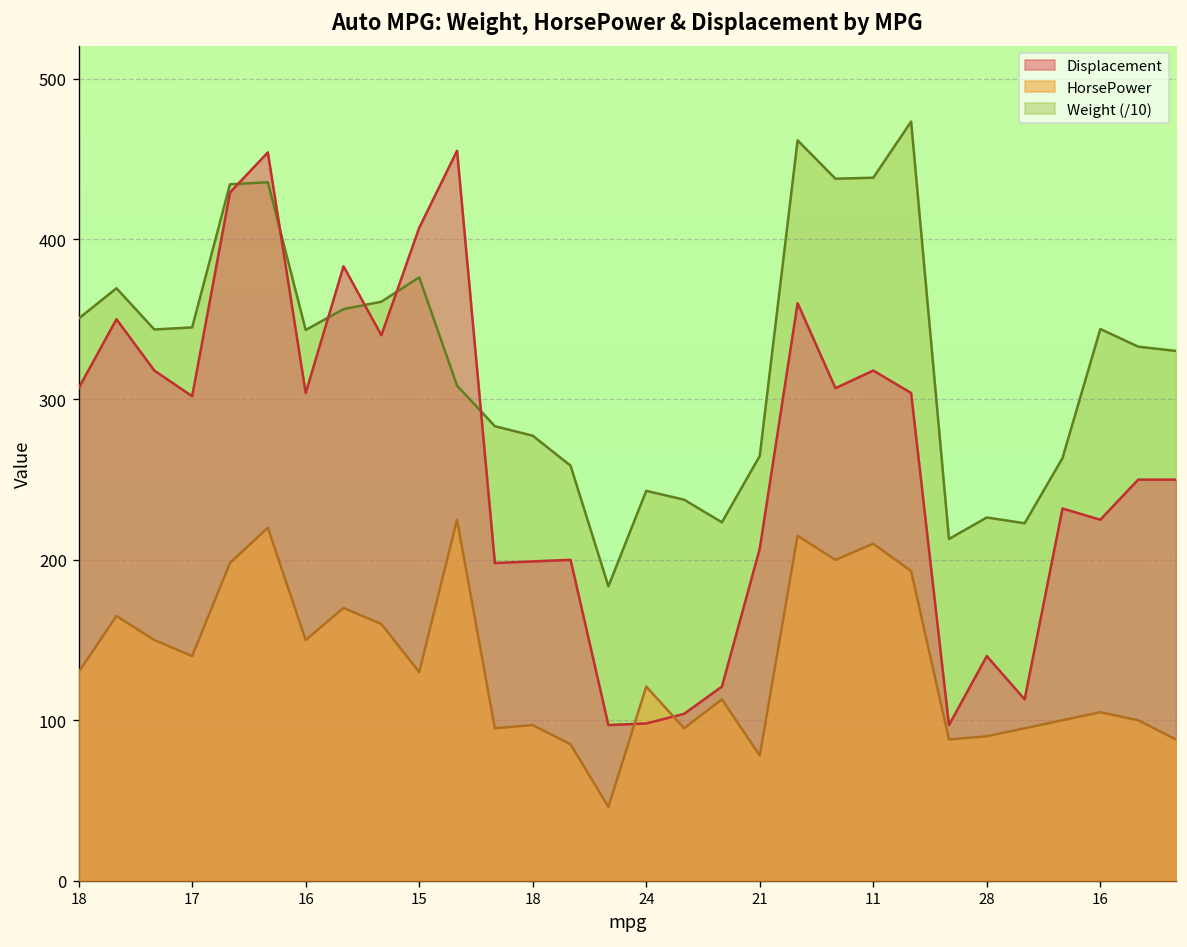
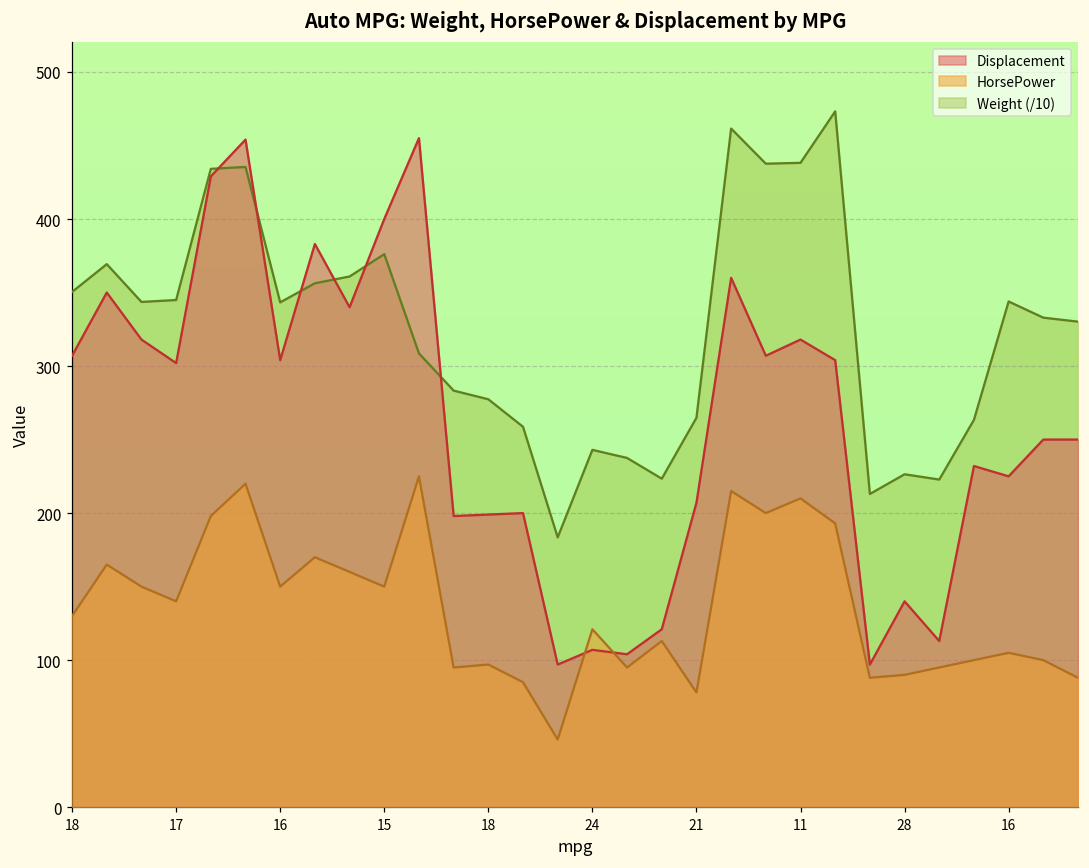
Displacement, 15: 407 -> 400
HorsePower, 15: 130 -> 150
Displacement, 24: 98 -> 107
